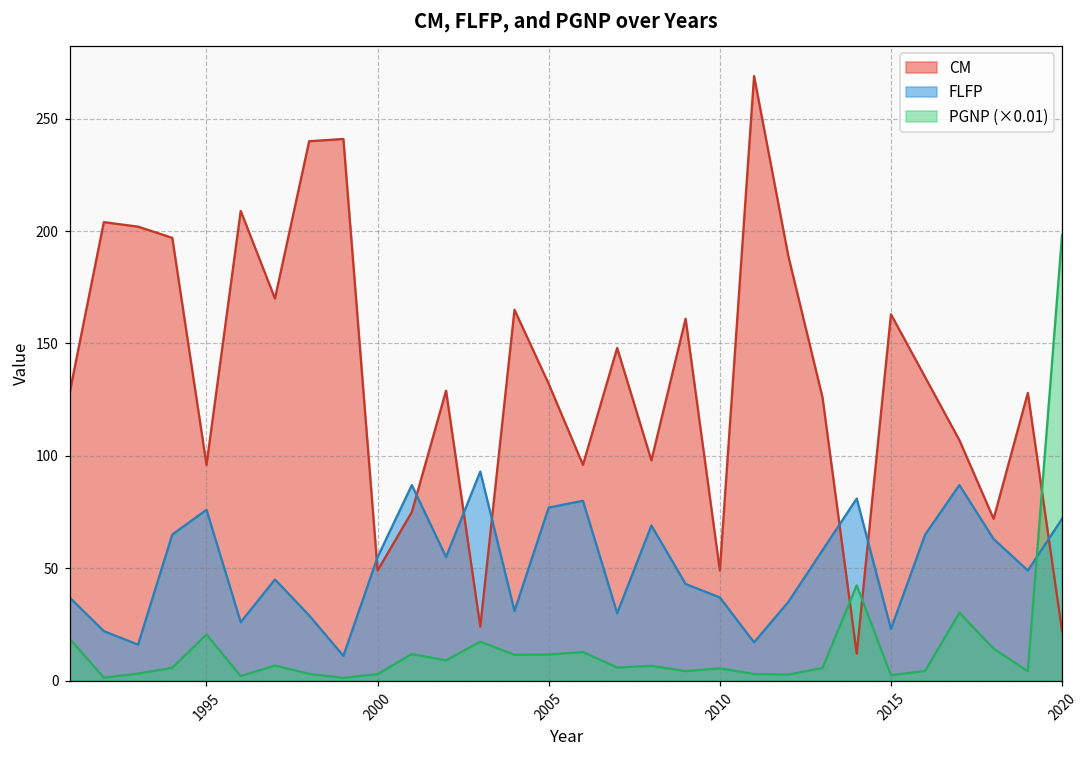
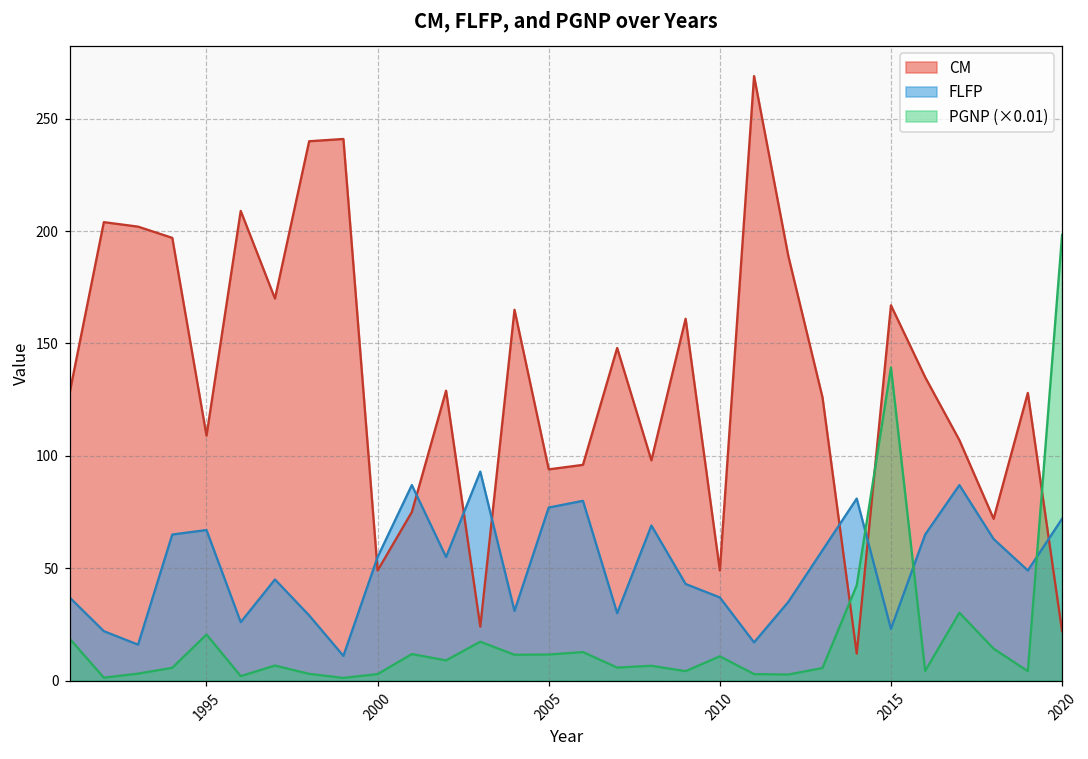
CM, 1995: 96 -> 109
FLFP, 1995: 76 -> 67
CM, 2005: 132 -> 94
PGNP (×0.01), 2010: 5 -> 11
CM, 2015: 163 -> 167
PGNP (×0.01), 2015: 2 -> 139
